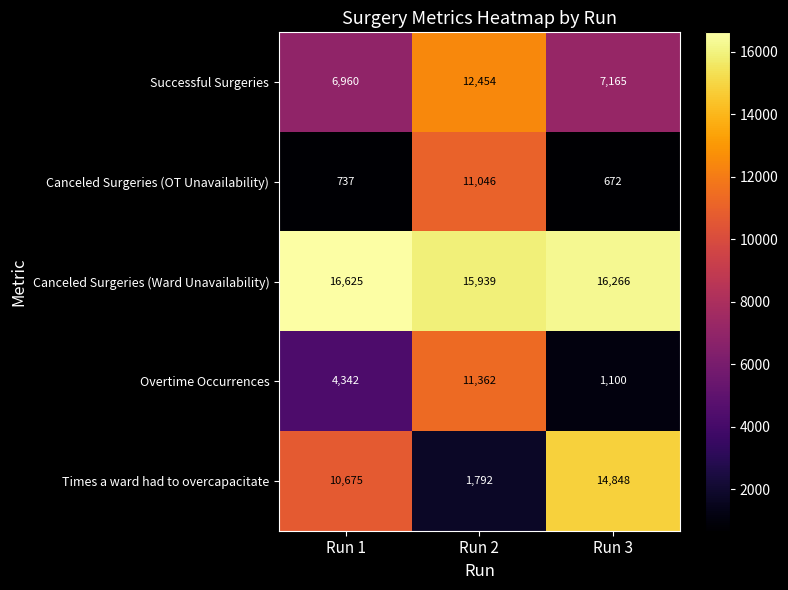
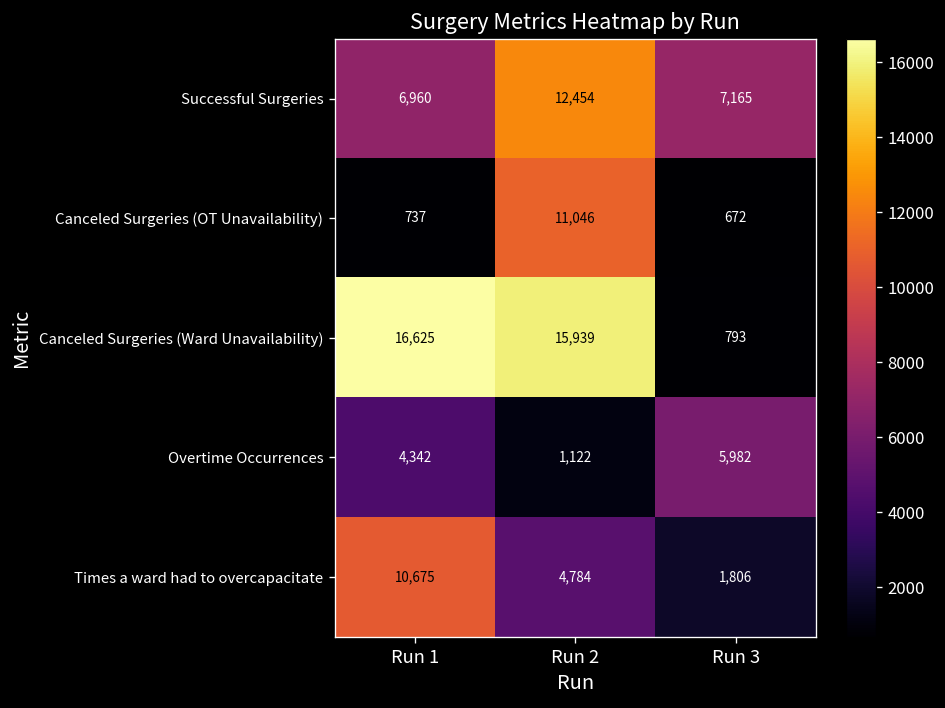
Canceled Surgeries (Ward Unavailability), Run 3: 16,266 -> 793
Overtime Occurrences, Run 2: 11,362 -> 1,122
Overtime Occurrences, Run 3: 1,100 -> 5,982
Times a ward had to overcapacitate, Run 2: 1,792 -> 4,784
Times a ward had to overcapacitate, Run 3: 14,848 -> 1,806
